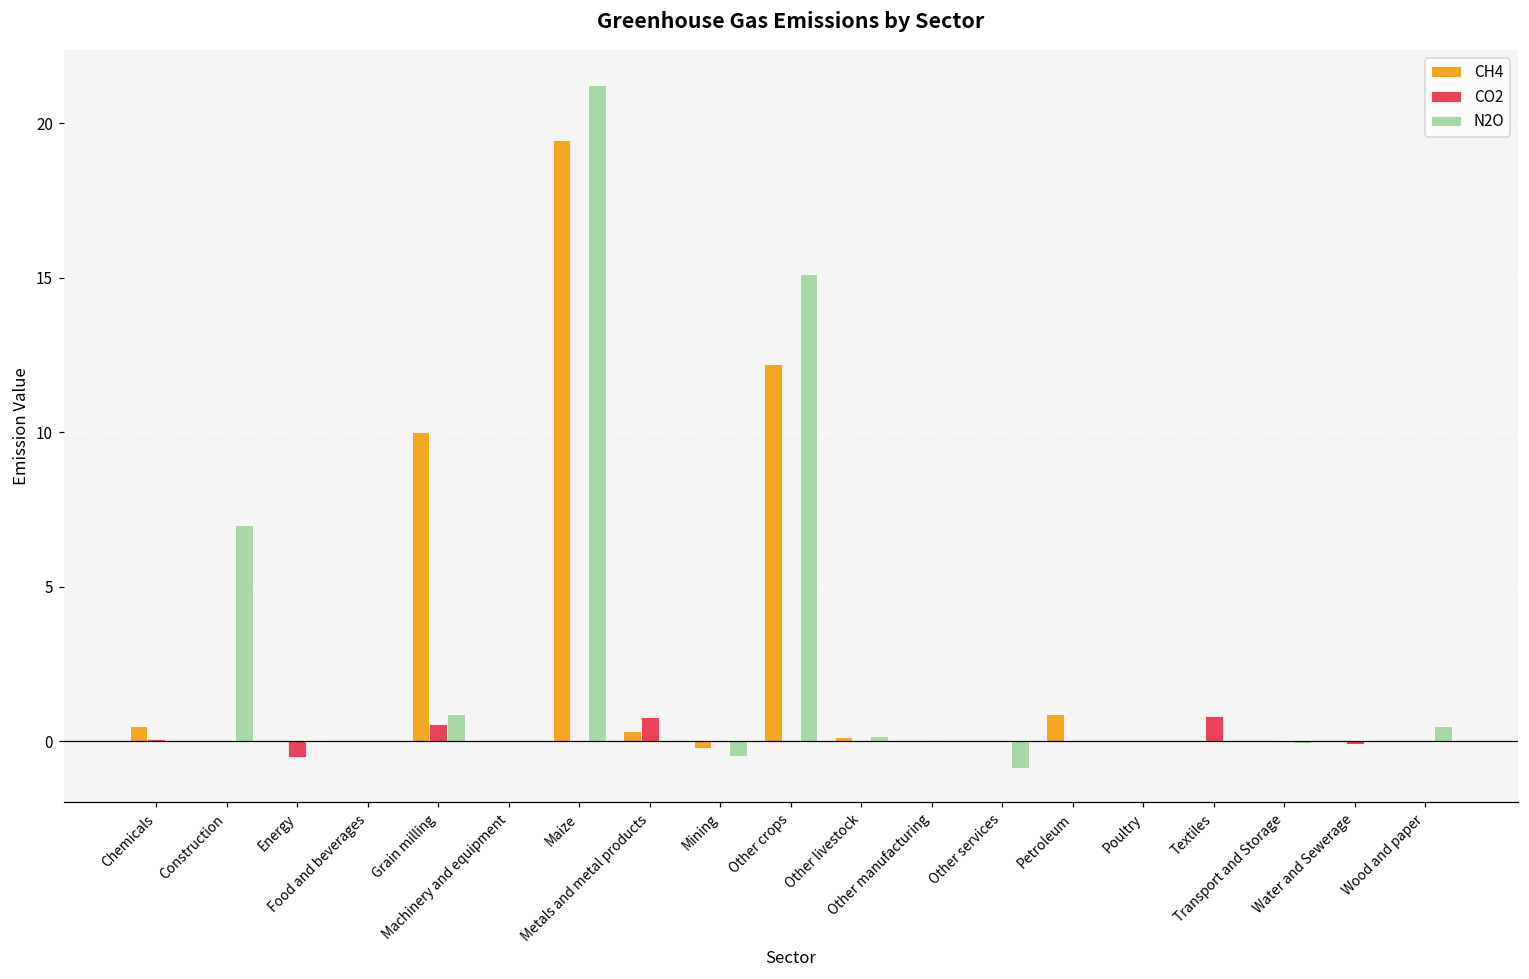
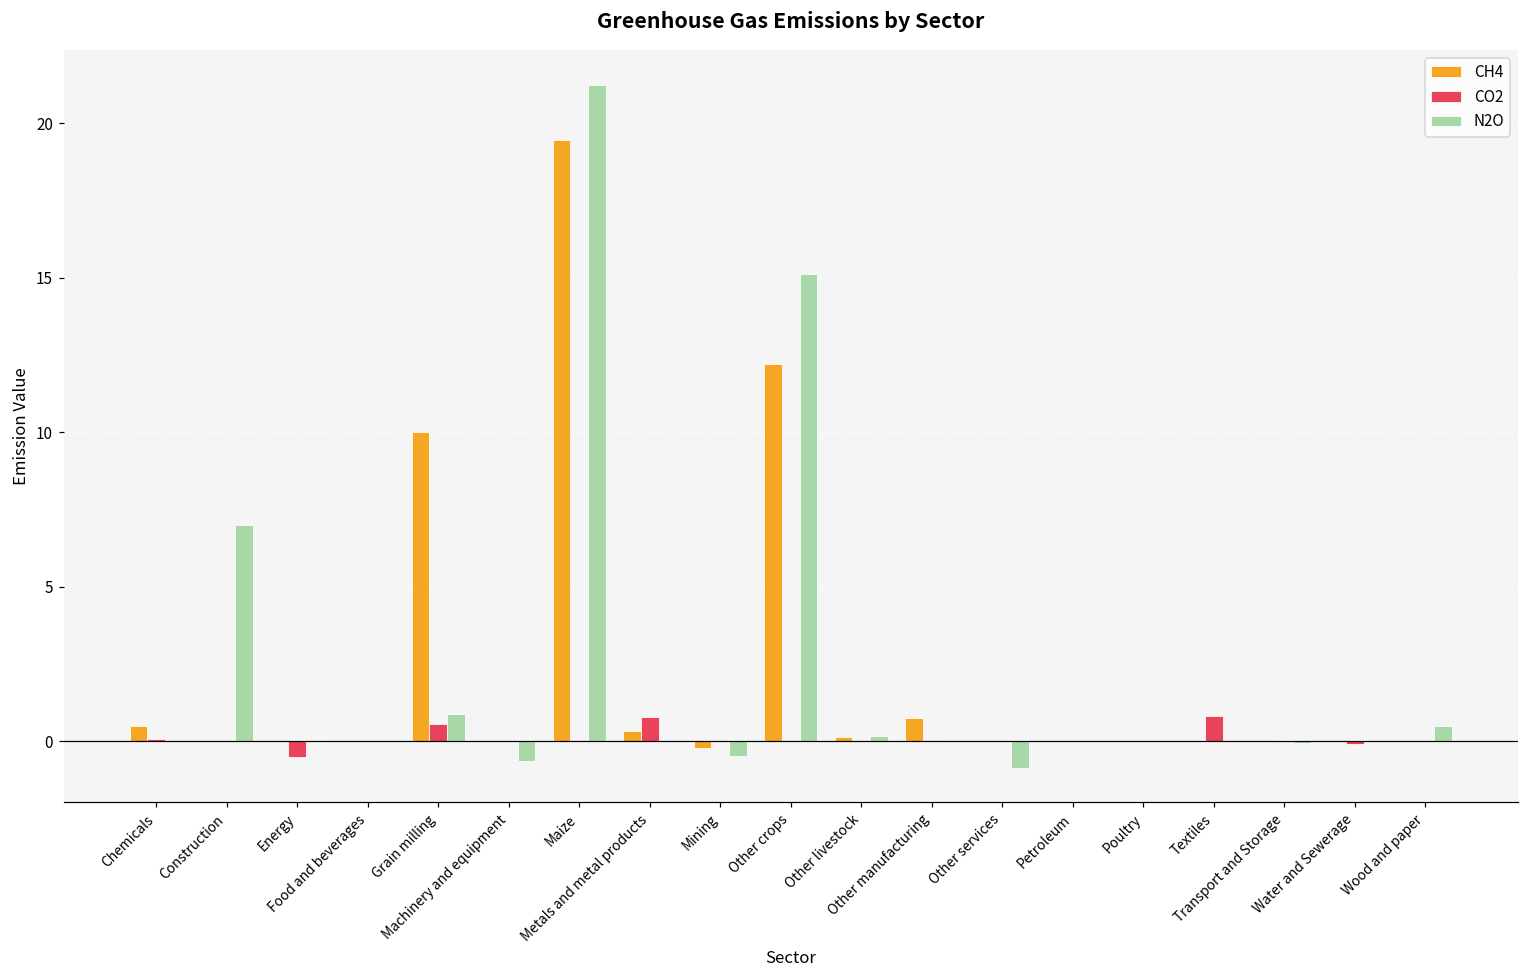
N2O, Machinery and equipment: 0.0 -> -0.7
CH4, Other manufacturing: 0.0 -> 0.8
CH4, Petroleum: 0.9 -> 0.0
